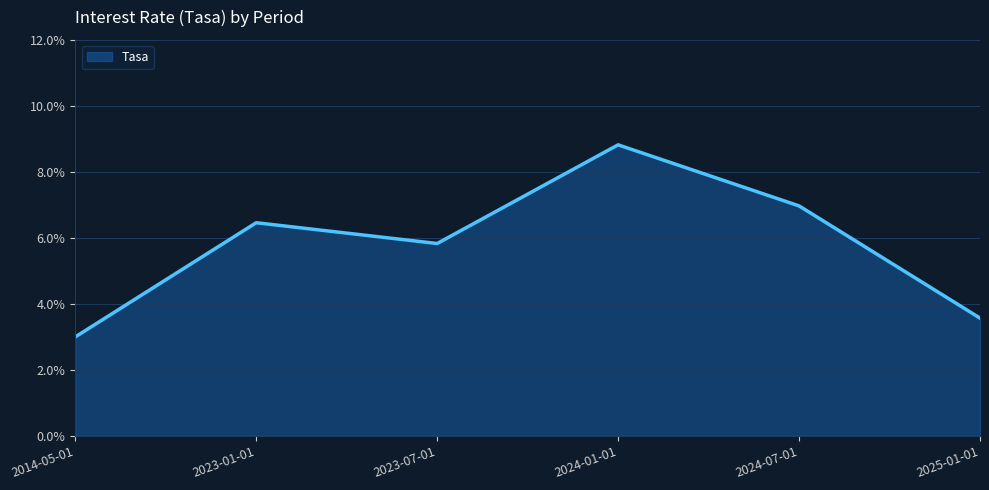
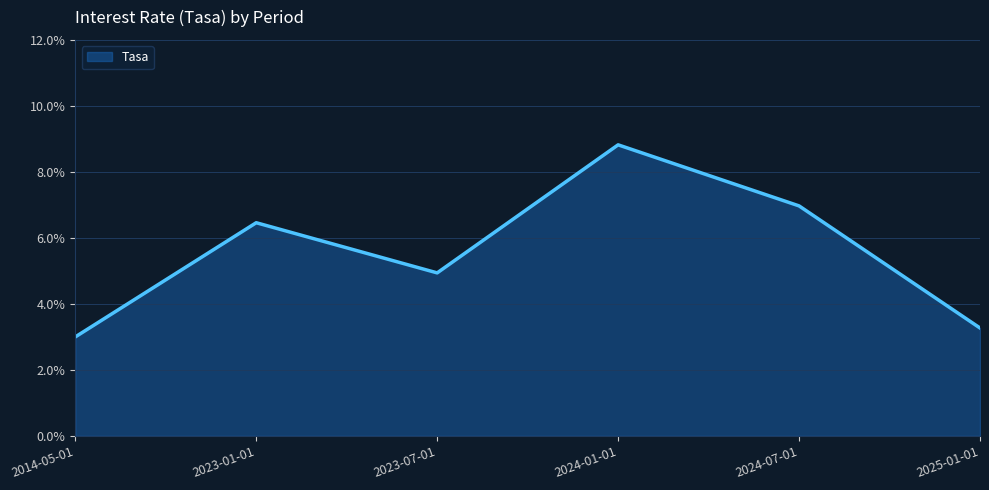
2023-07-01: 5.8% -> 4.9%
2025-01-01: 3.6% -> 3.3%
